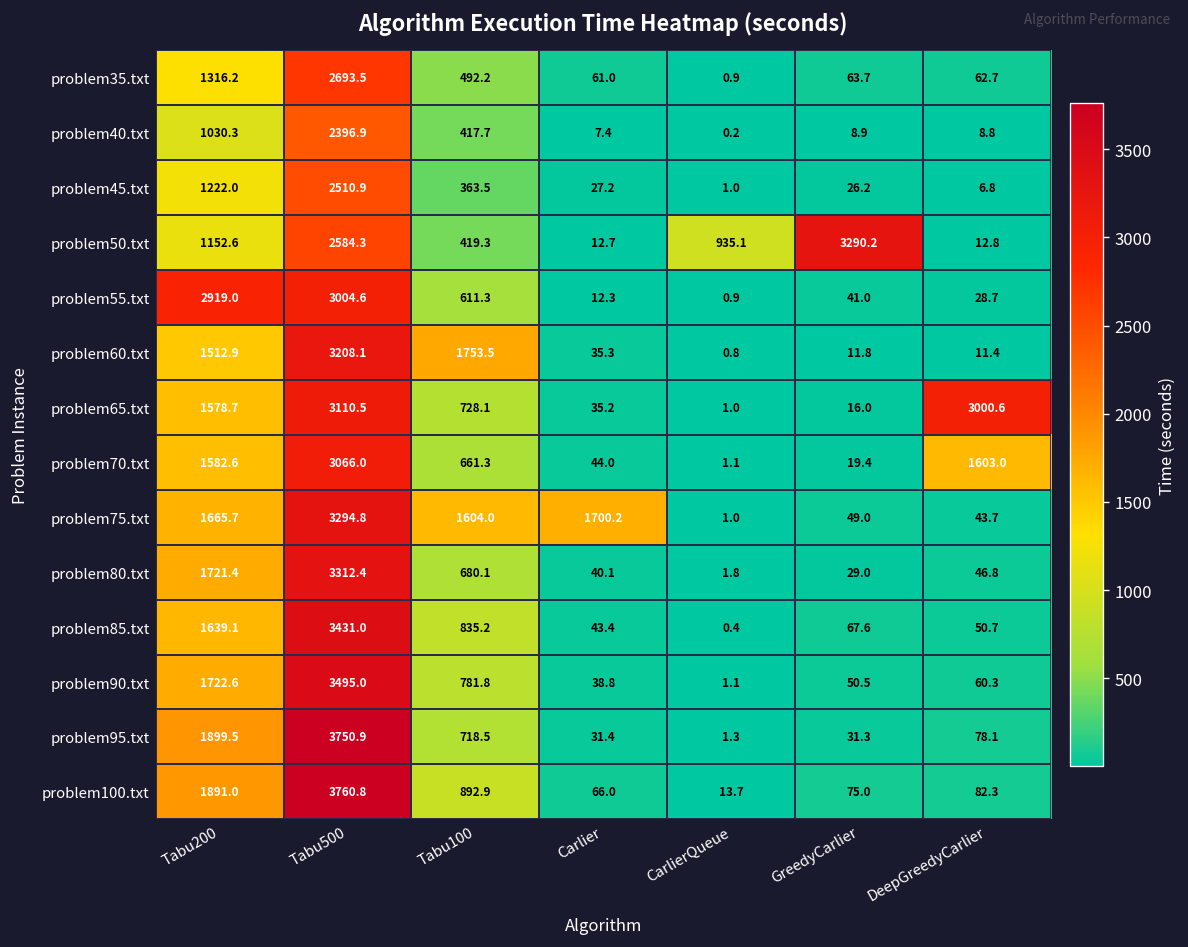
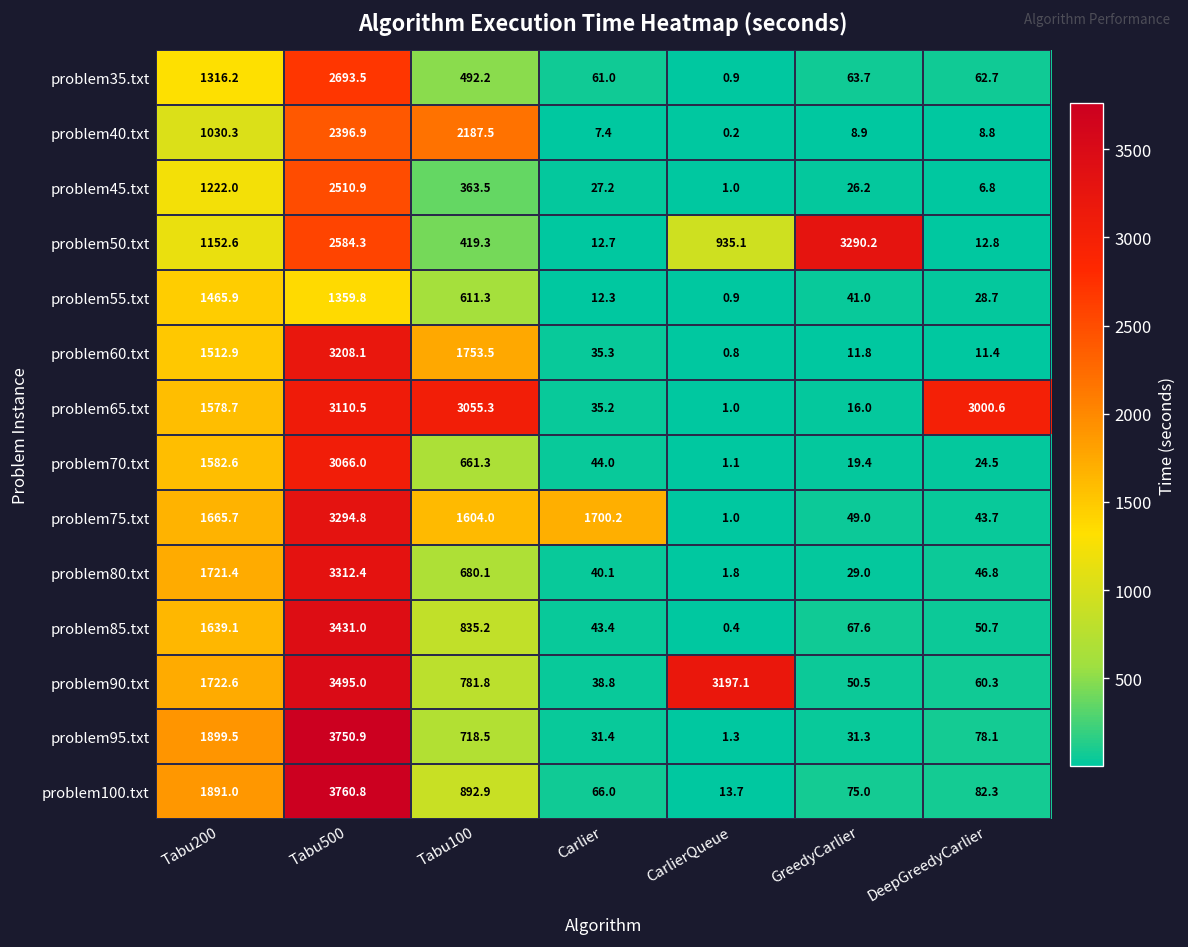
problem40.txt, Tabu100: 417.7 -> 2187.5
problem55.txt, Tabu200: 2919.0 -> 1465.9
problem55.txt, Tabu500: 3004.6 -> 1359.8
problem65.txt, Tabu100: 728.1 -> 3055.3
problem70.txt, DeepGreedyCarlier: 1603.0 -> 24.5
problem90.txt, CarlierQueue: 1.1 -> 3197.1
